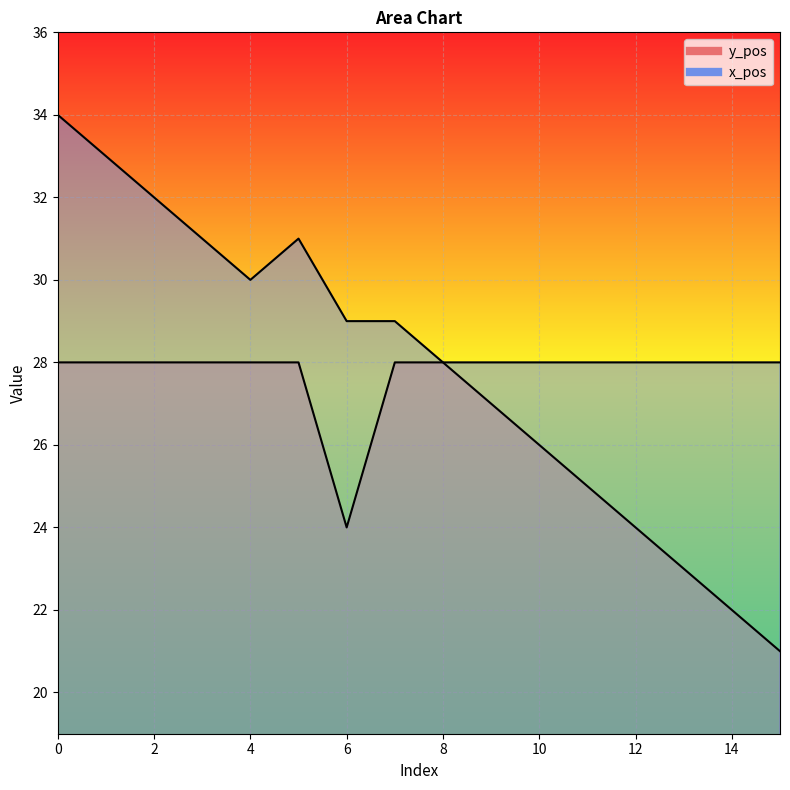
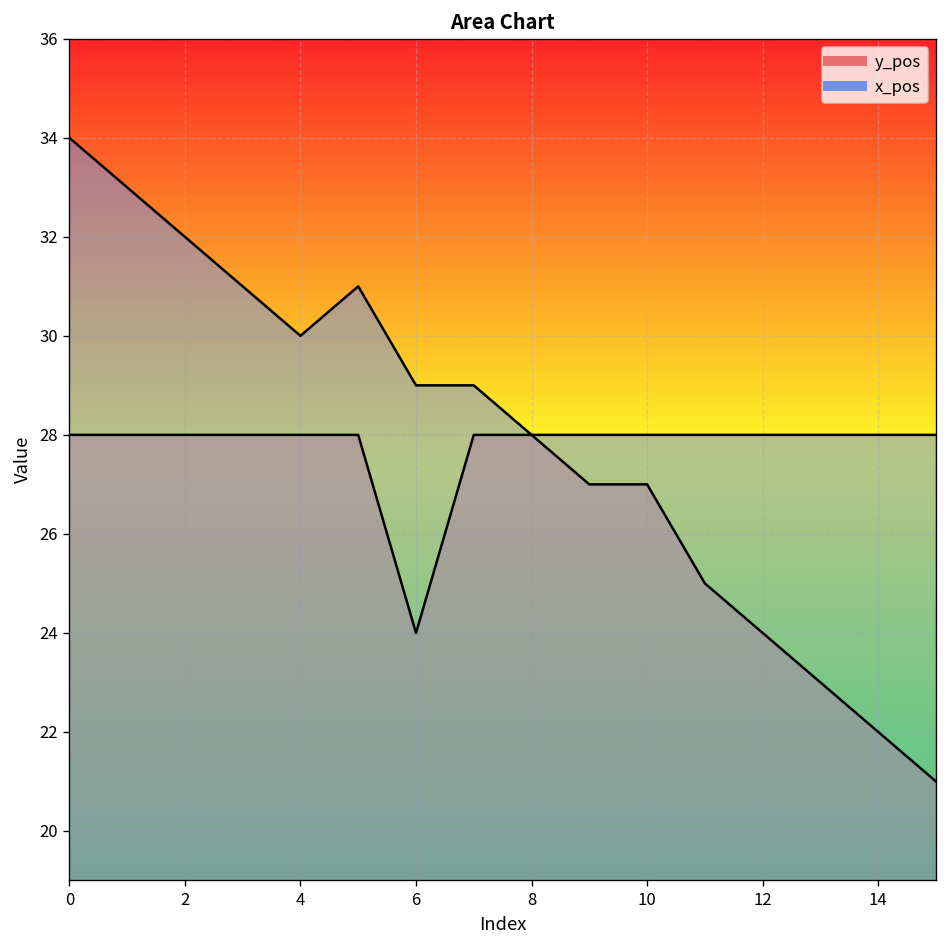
y_pos, 10: 26 -> 27
